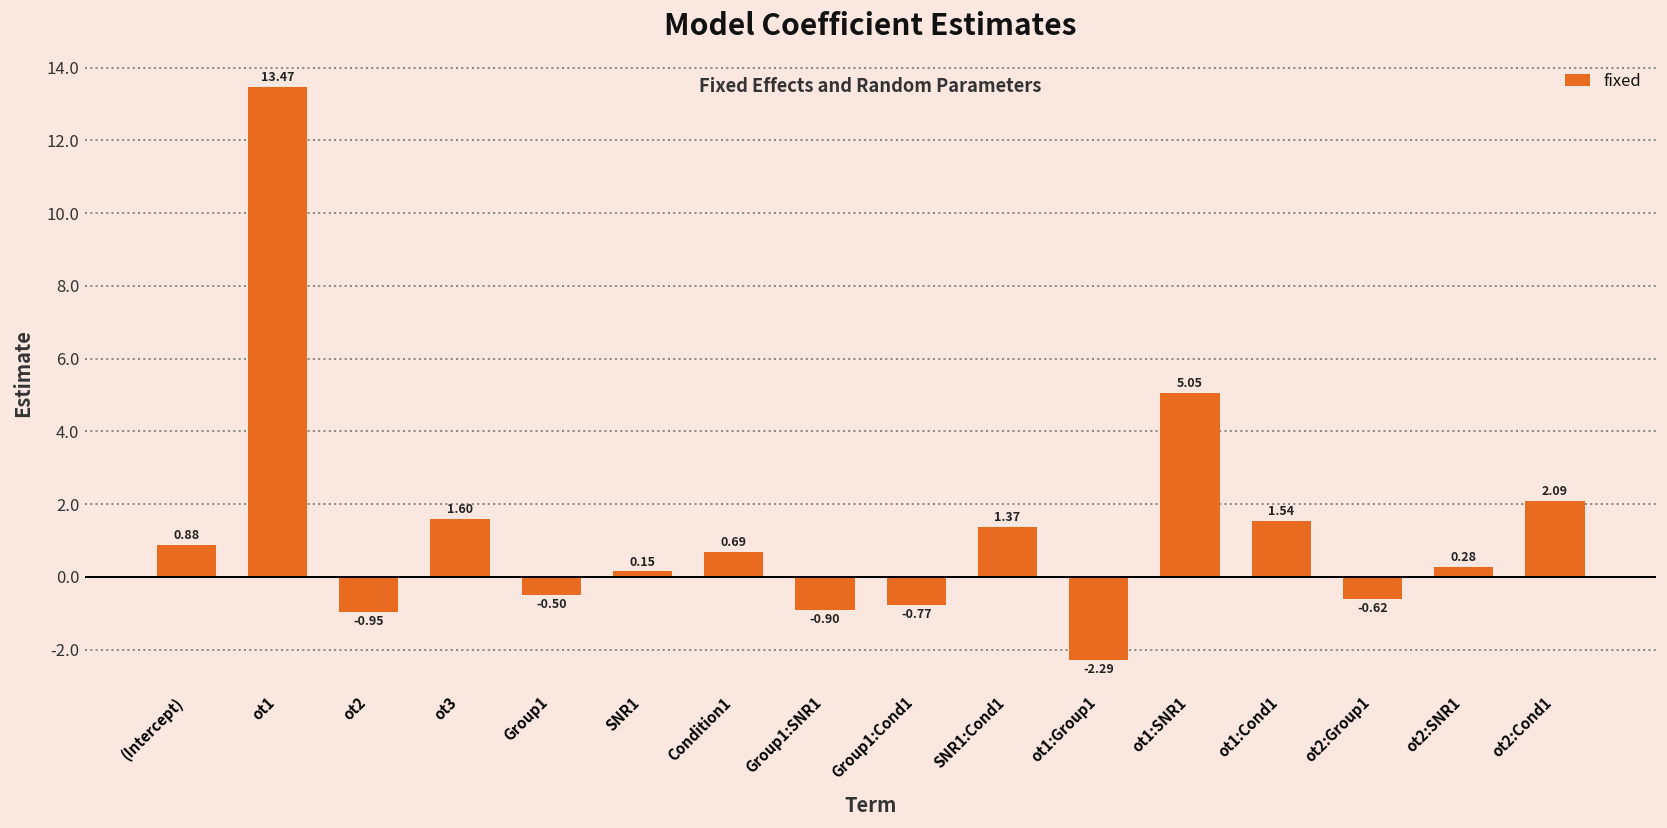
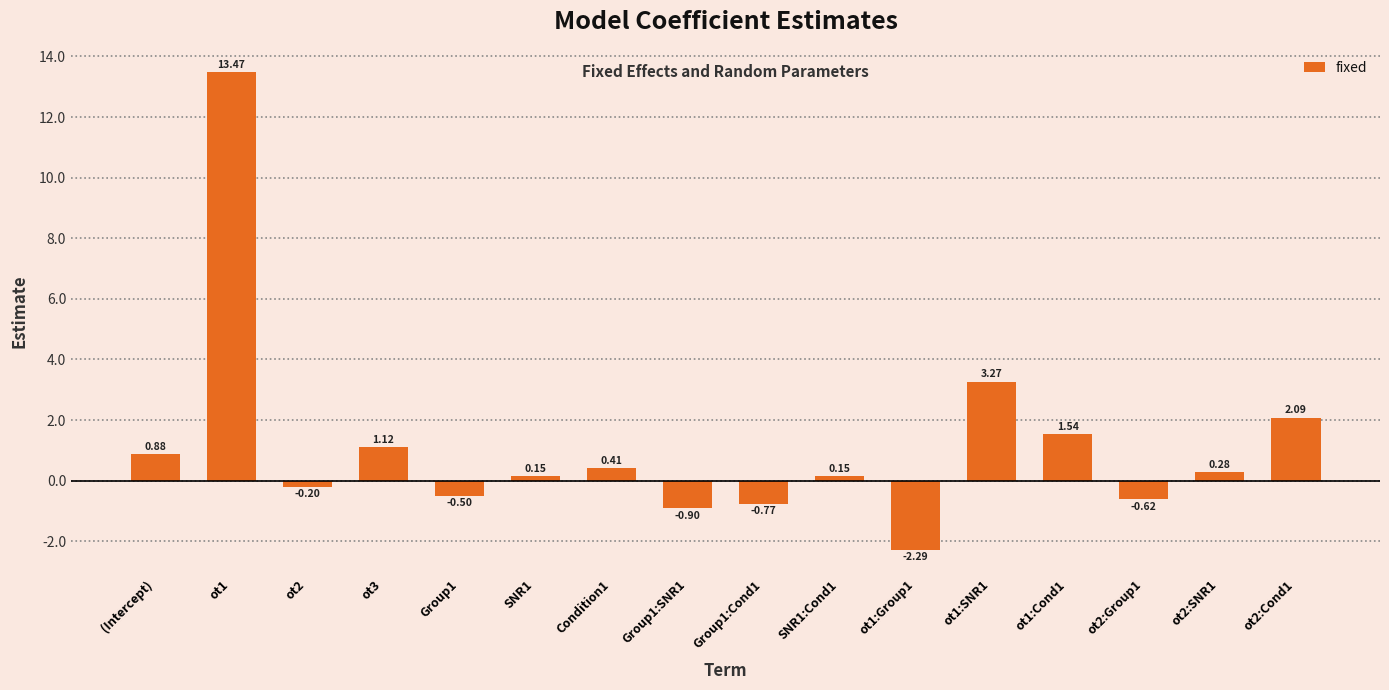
ot2: -0.95 -> -0.20
ot3: 1.60 -> 1.12
Condition1: 0.69 -> 0.41
SNR1:Cond1: 1.37 -> 0.15
ot1:SNR1: 5.05 -> 3.27
